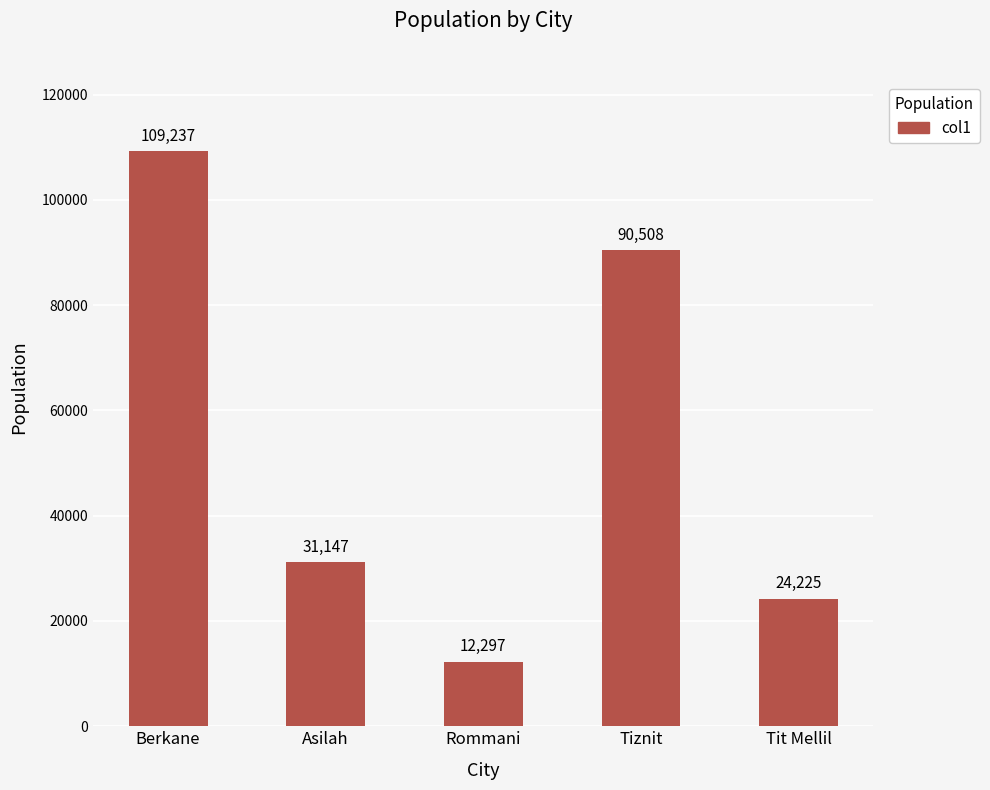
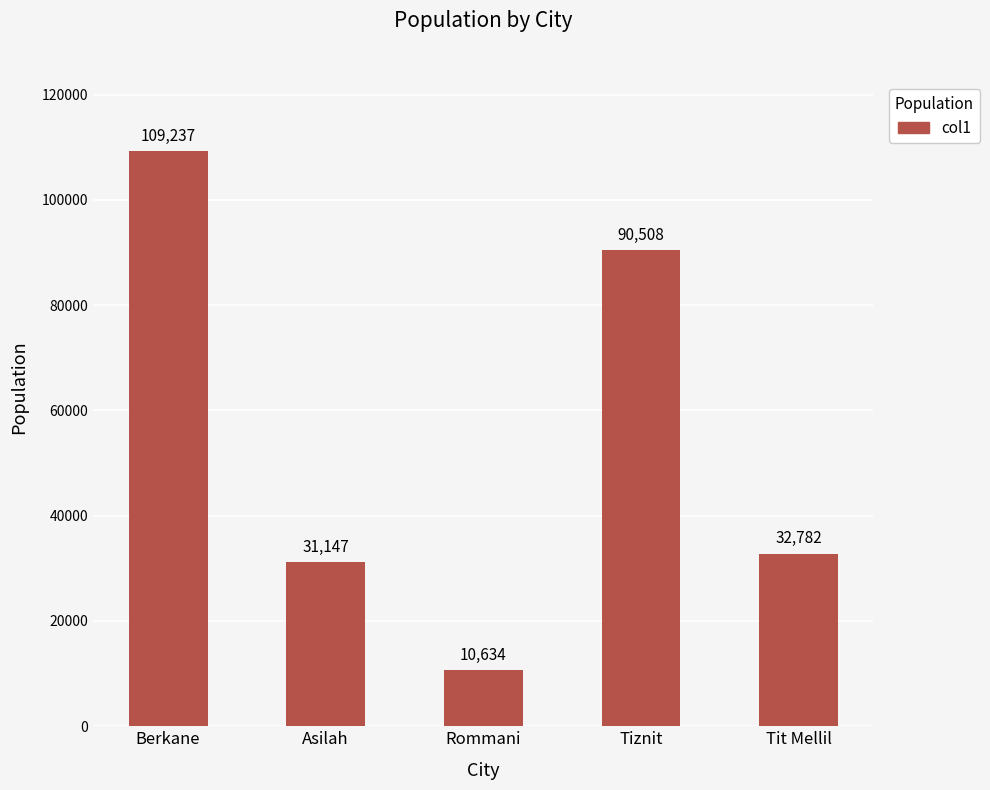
Rommani: 12,297 -> 10,634
Tit Mellil: 24,225 -> 32,782
